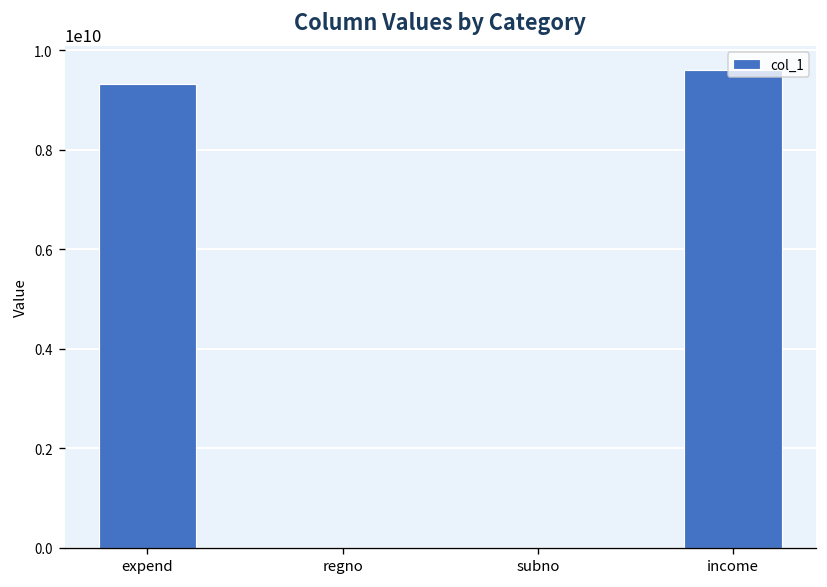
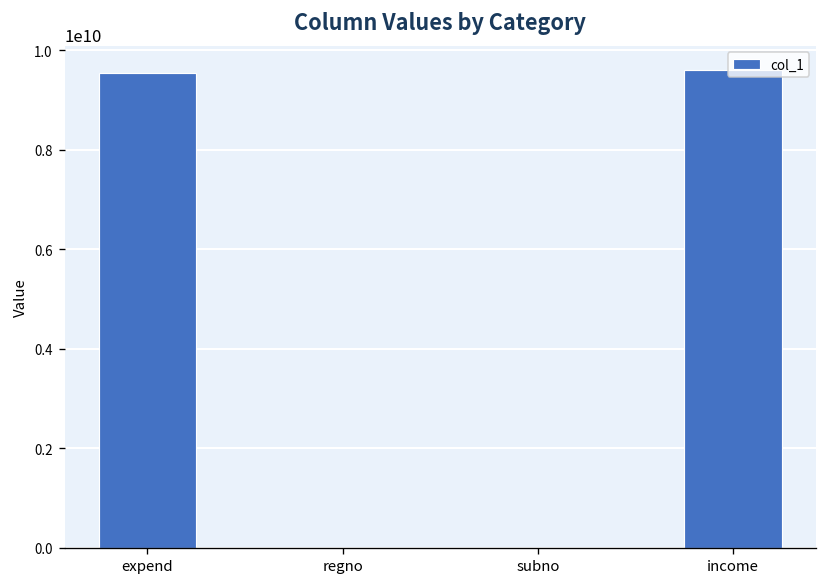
expend: 9300000000 -> 9500000000
